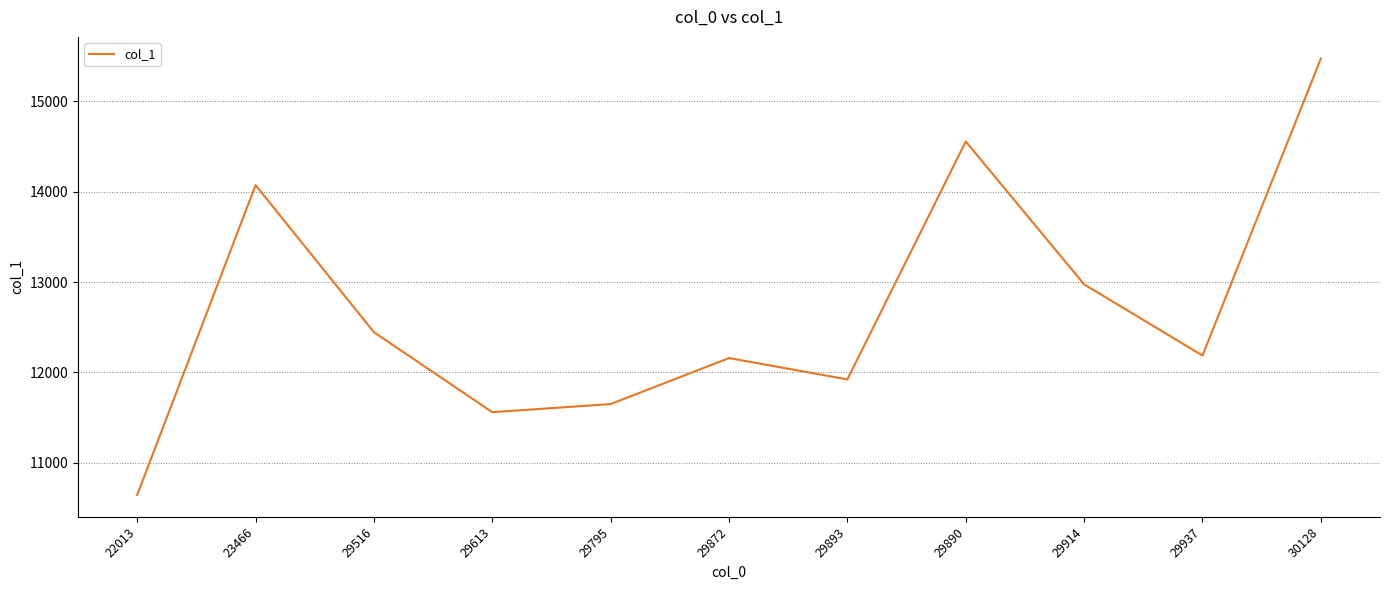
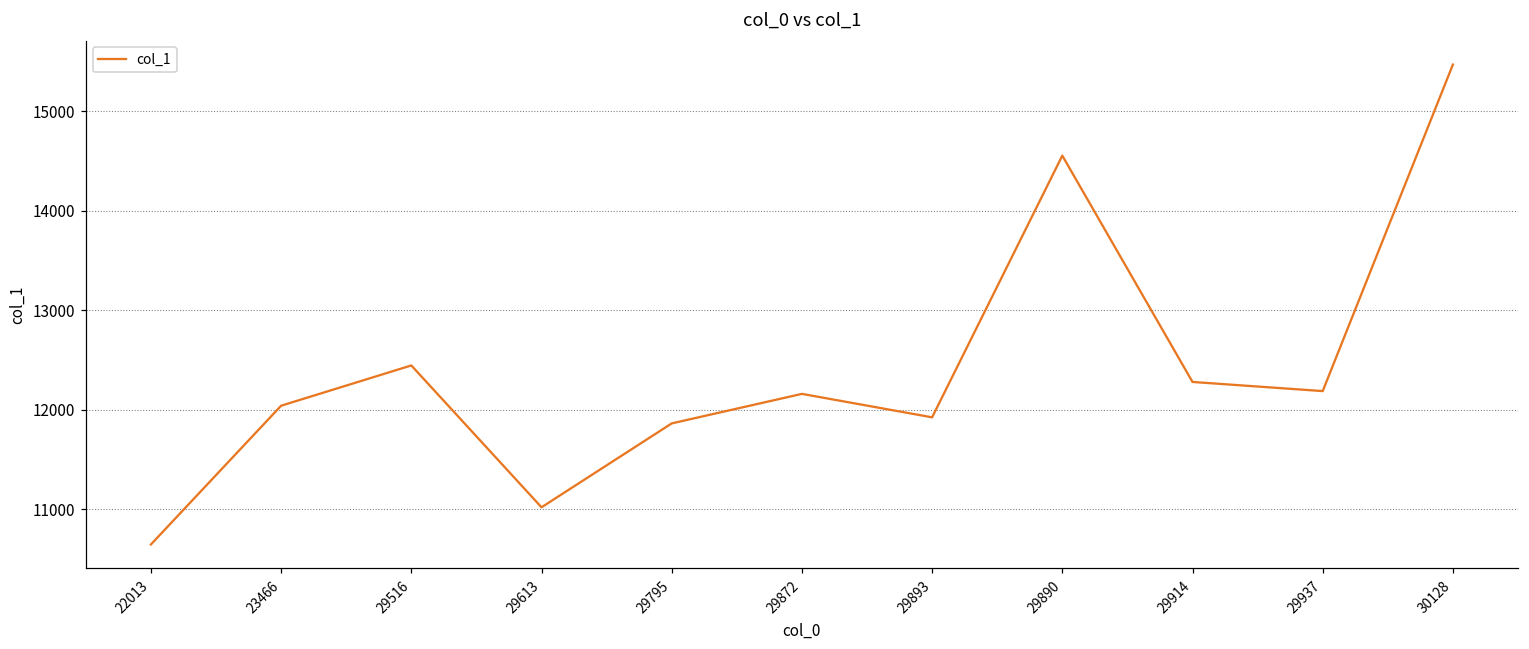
23466: 14100 -> 12000
29613: 11600 -> 11000
29795: 11700 -> 11900
29914: 13000 -> 12300
